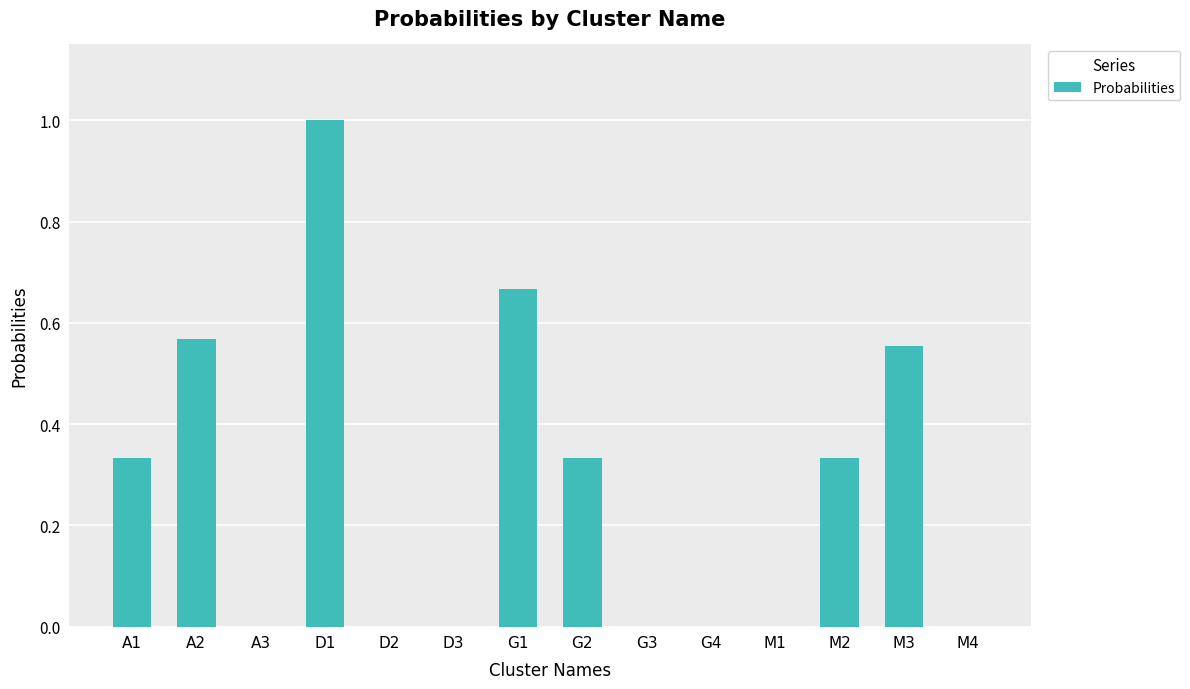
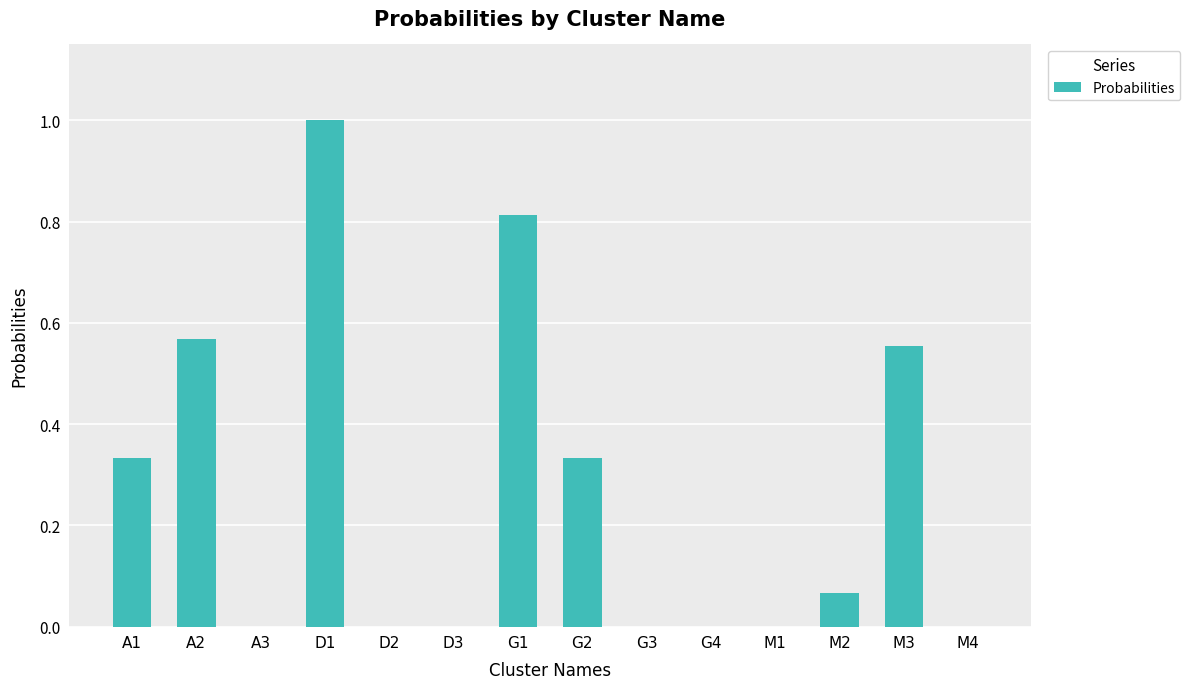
G1: 0.67 -> 0.81
M2: 0.33 -> 0.07
